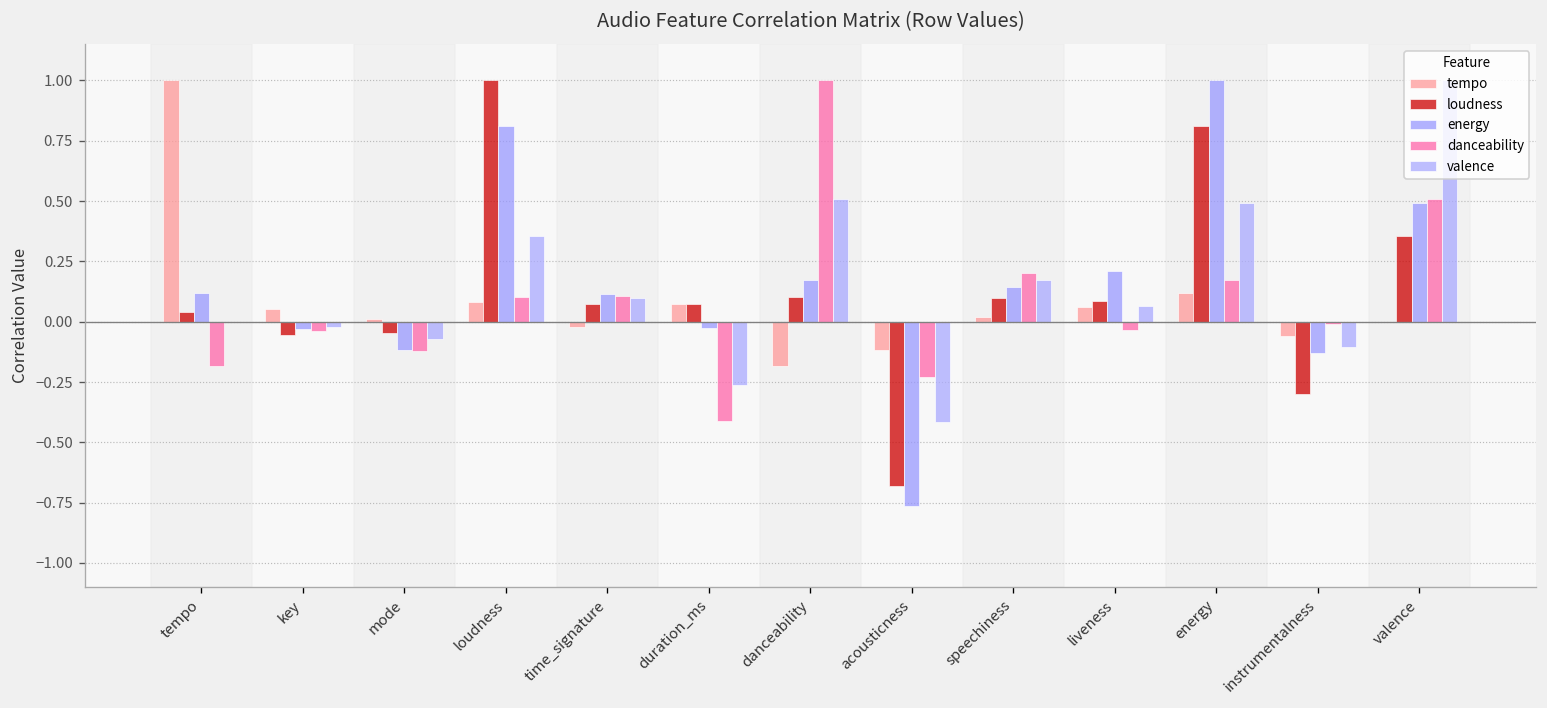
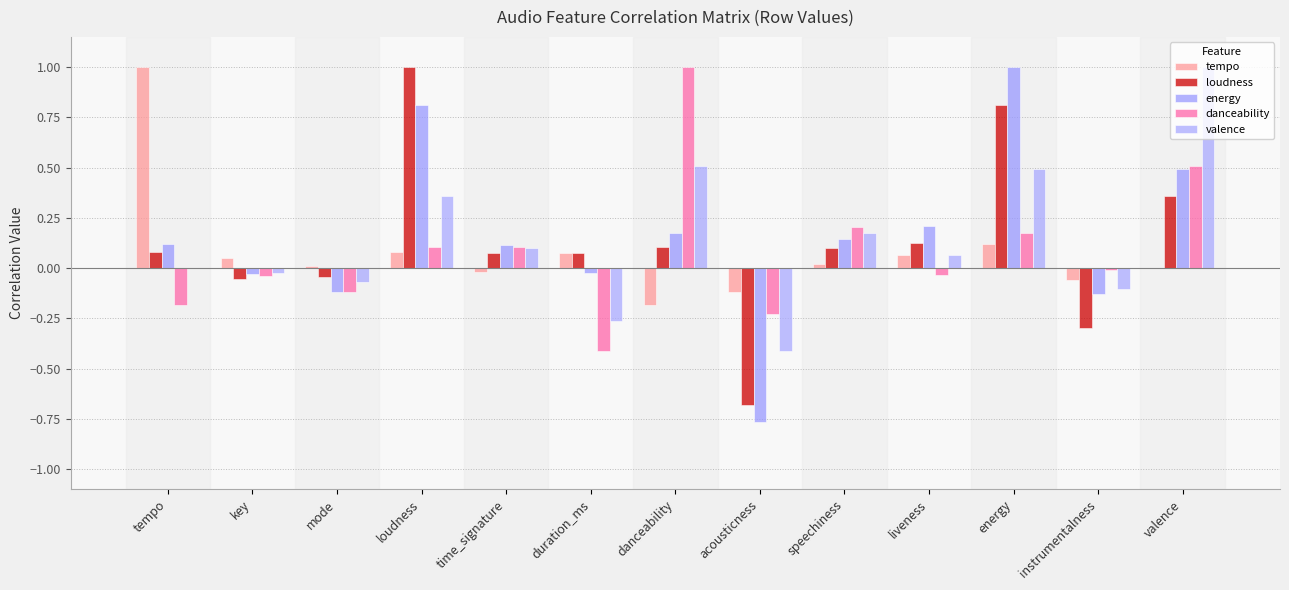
loudness, tempo: 0.04 -> 0.08
loudness, liveness: 0.09 -> 0.13
